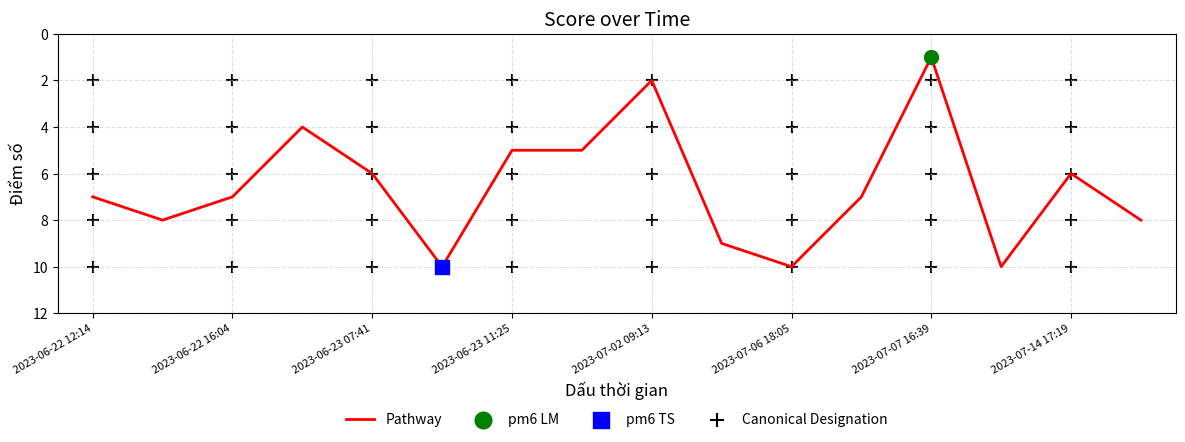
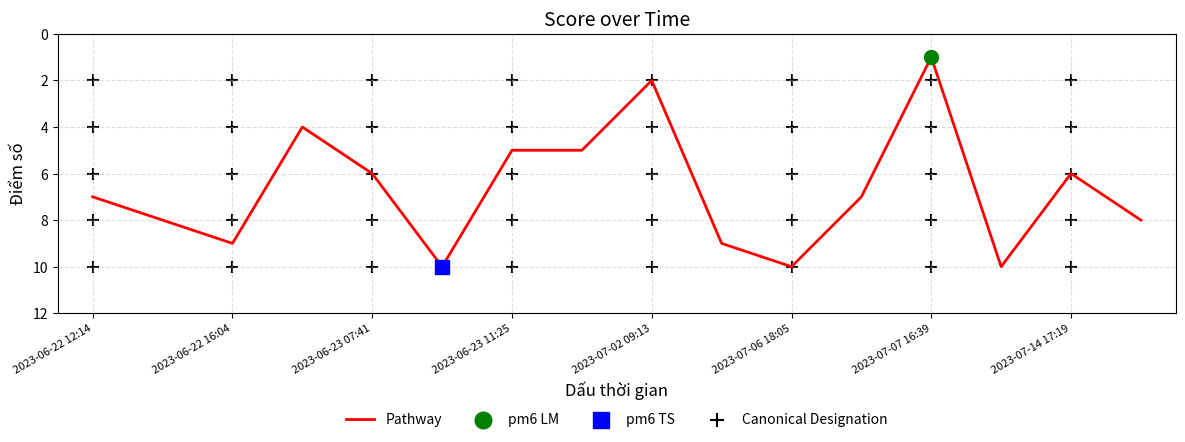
Pathway, 2023-06-22 16:04: 7 -> 9
